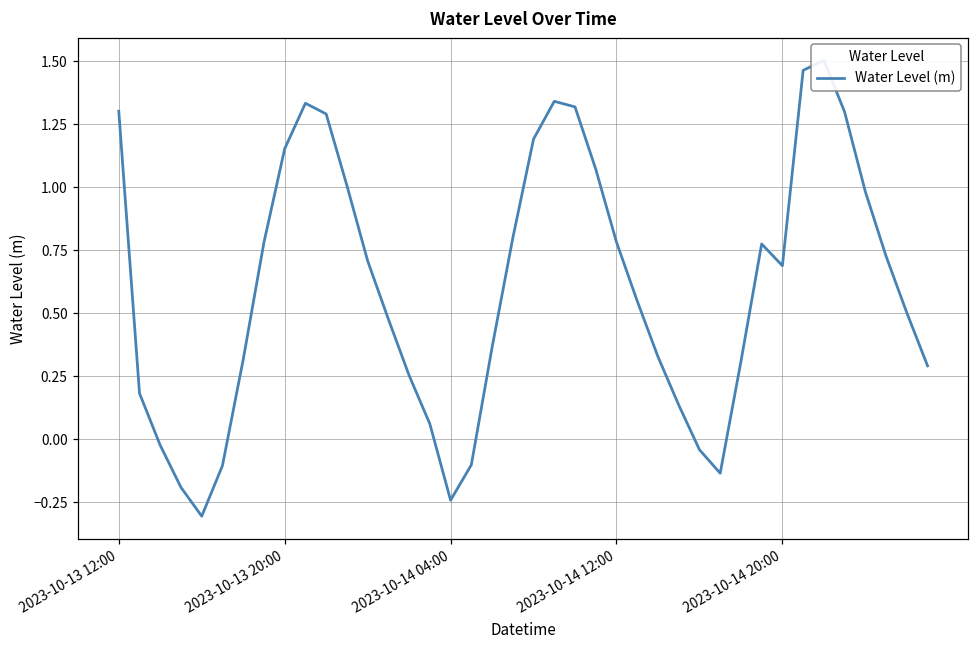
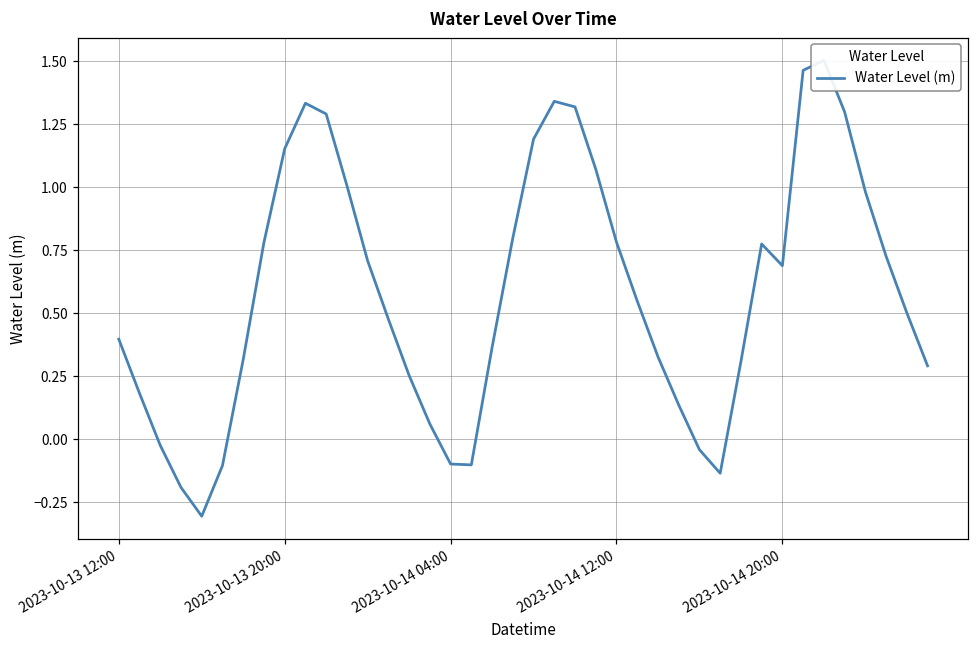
2023-10-13 12:00: 1.30 -> 0.40
2023-10-14 04:00: -0.24 -> -0.10
